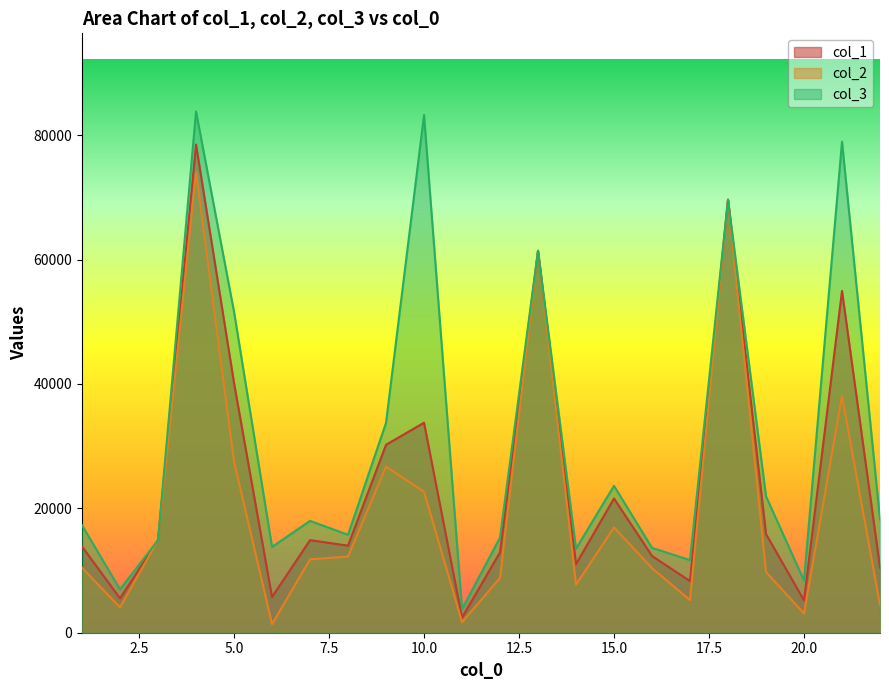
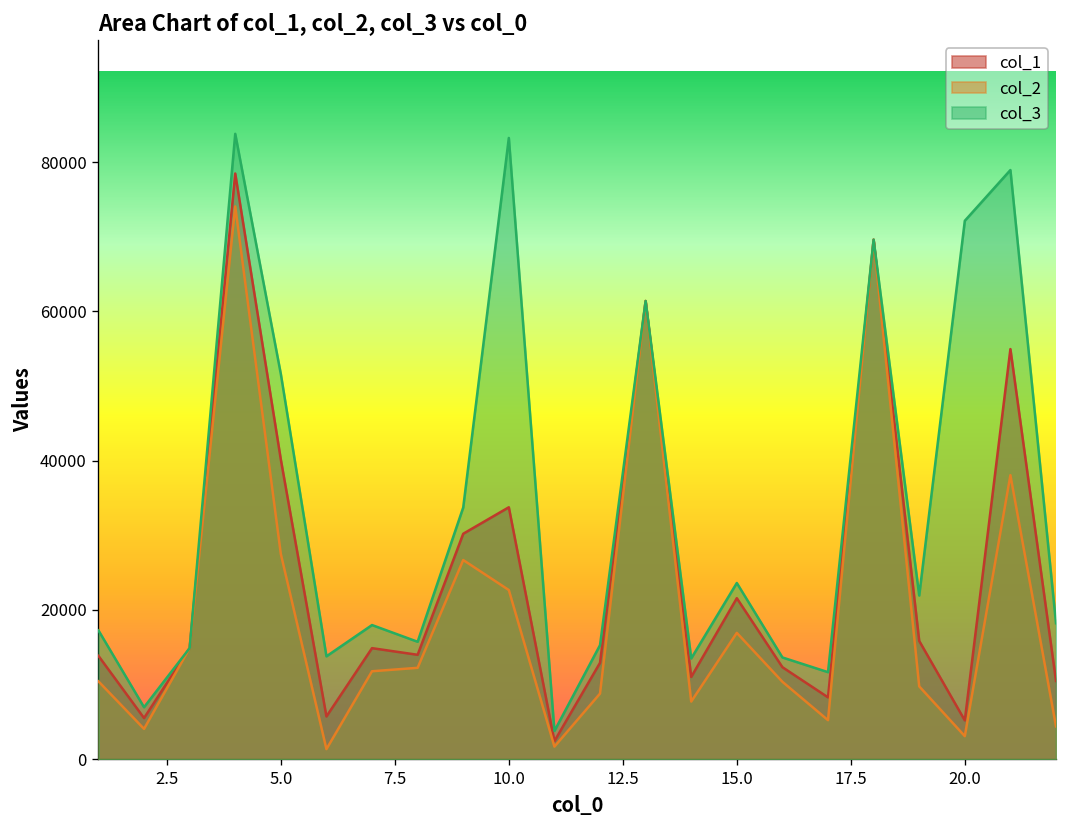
col_3, 20.0: 8000 -> 72000
